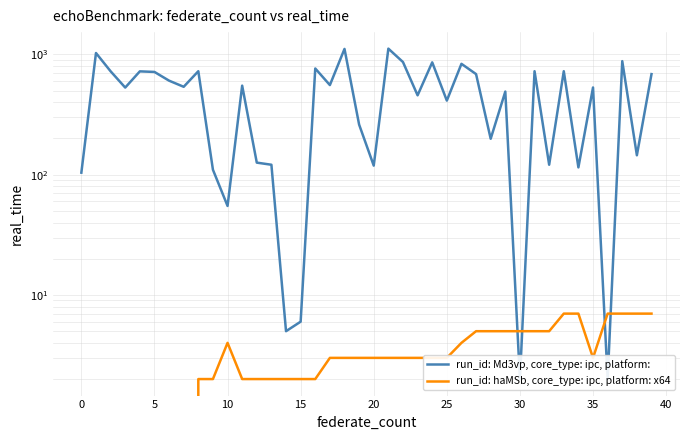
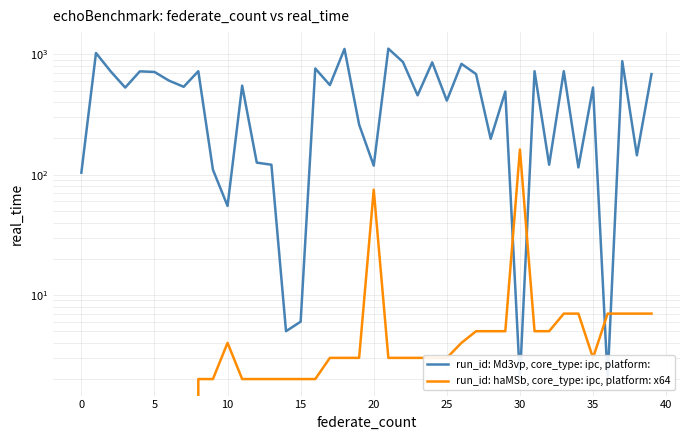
run_id: haMSb, core_type: ipc, platform: x64, 20: 3 -> 80
run_id: haMSb, core_type: ipc, platform: x64, 30: 5 -> 160
